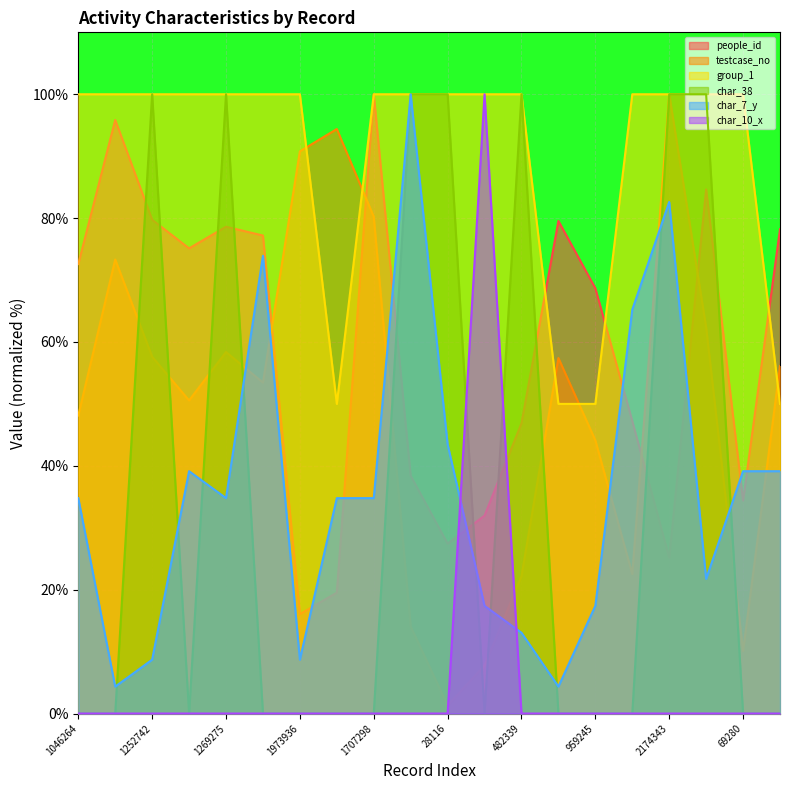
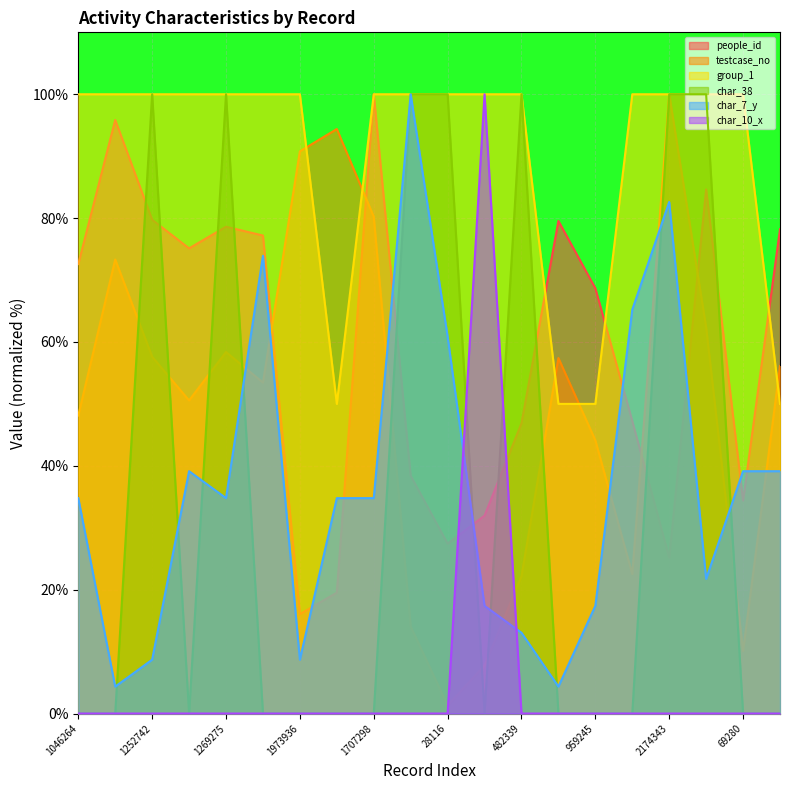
char_7_y, 28116: 43% -> 61%
